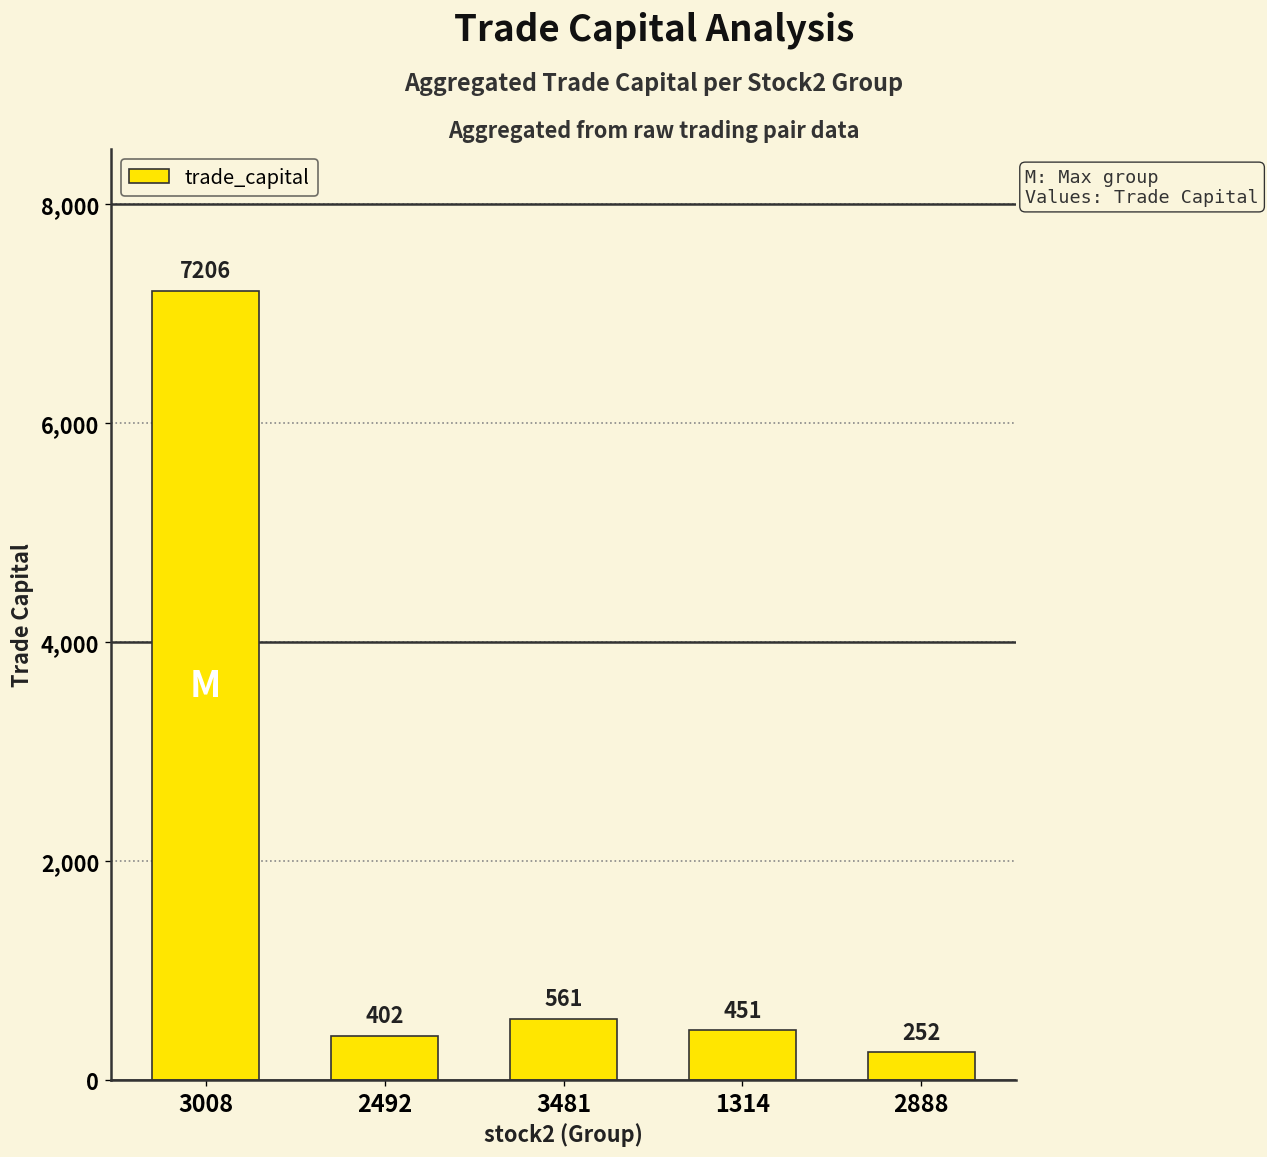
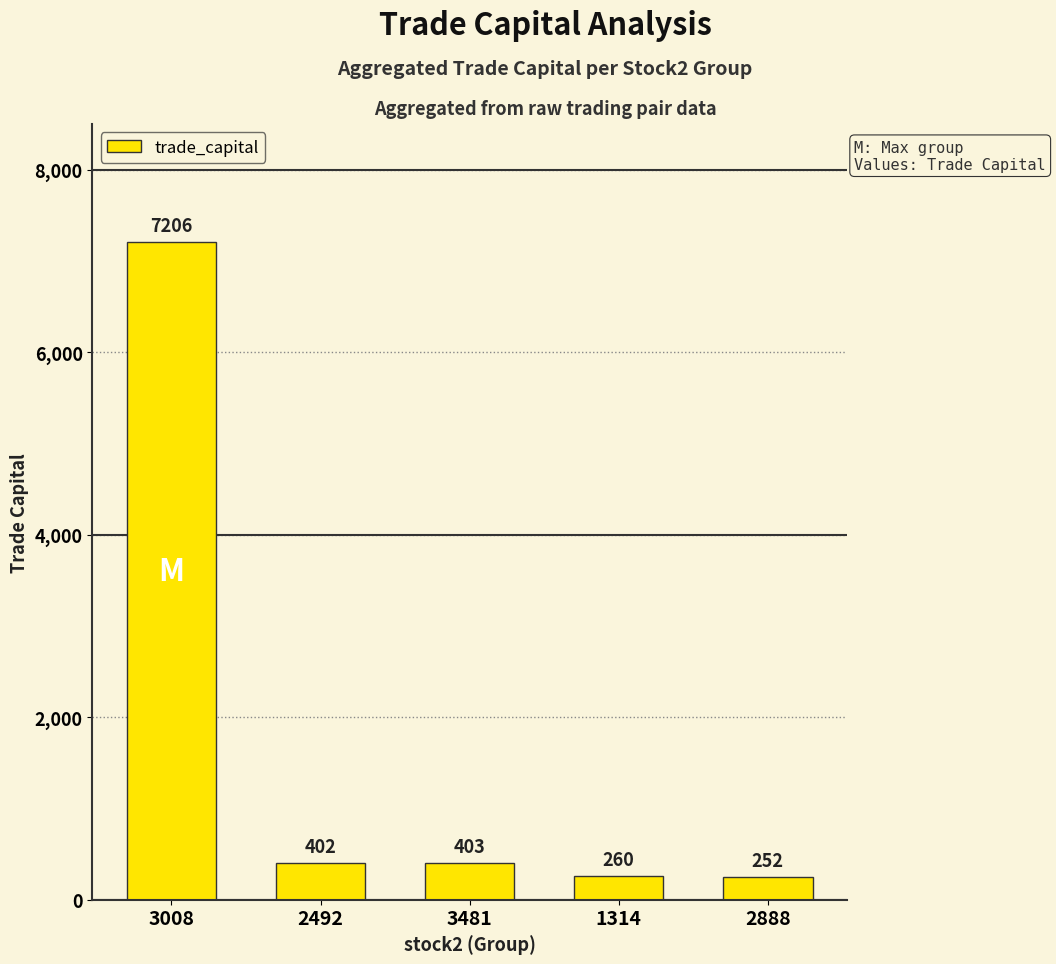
3481: 561 -> 403
1314: 451 -> 260
